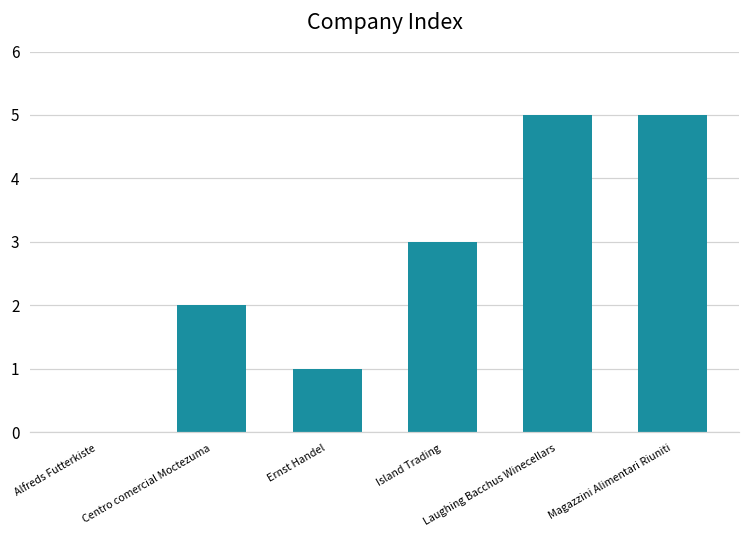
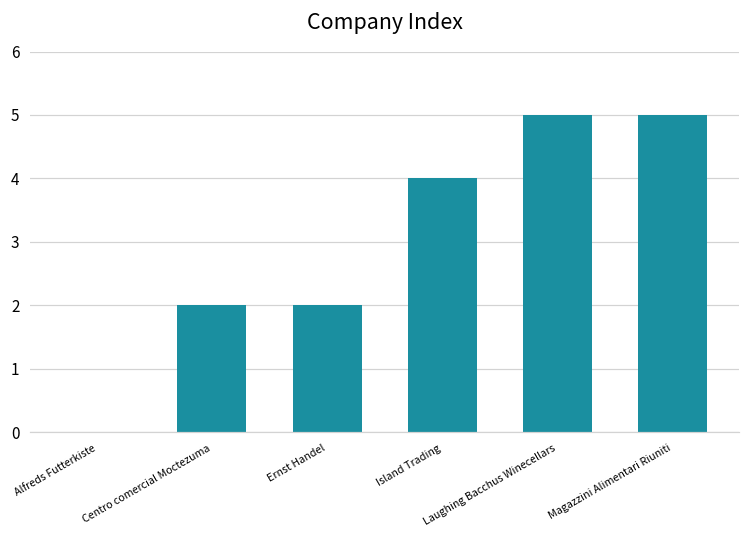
Ernst Handel: 1 -> 2
Island Trading: 3 -> 4
